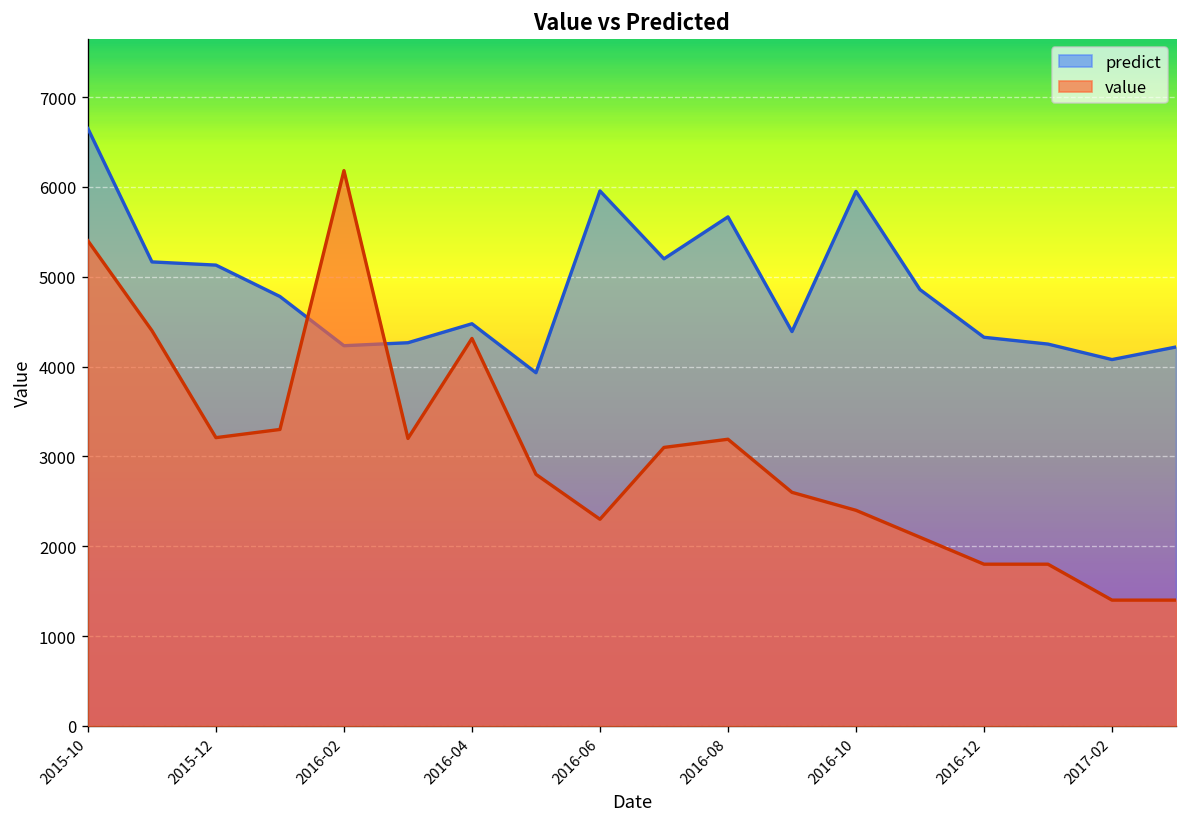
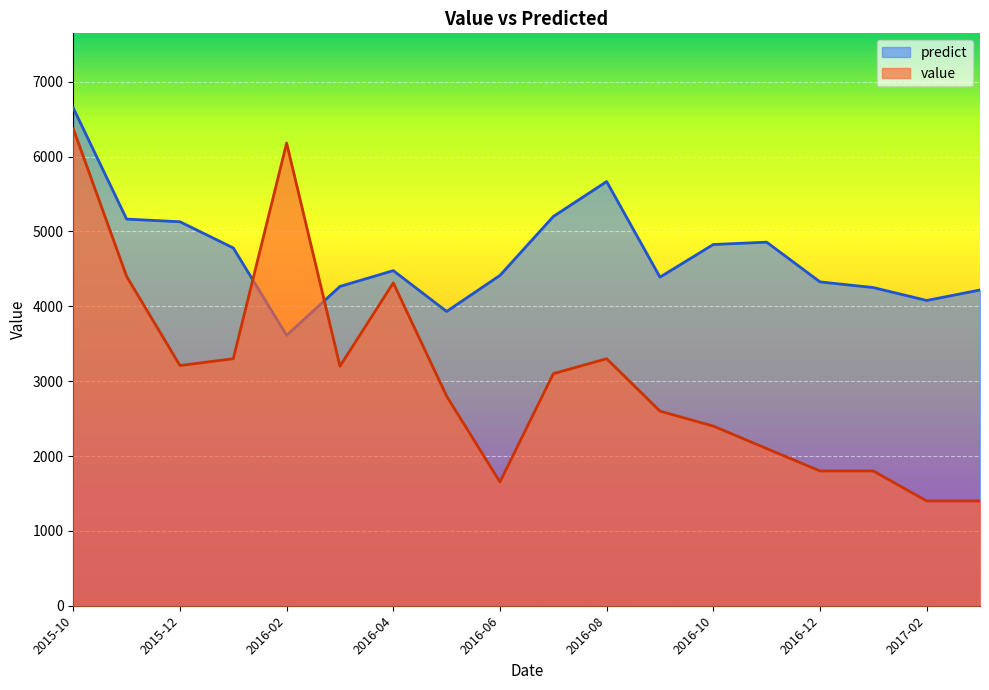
value, 2015-10: 5400 -> 6400
predict, 2016-02: 4200 -> 3600
predict, 2016-06: 6000 -> 4400
value, 2016-06: 2300 -> 1700
value, 2016-08: 3200 -> 3300
predict, 2016-10: 6000 -> 4800
